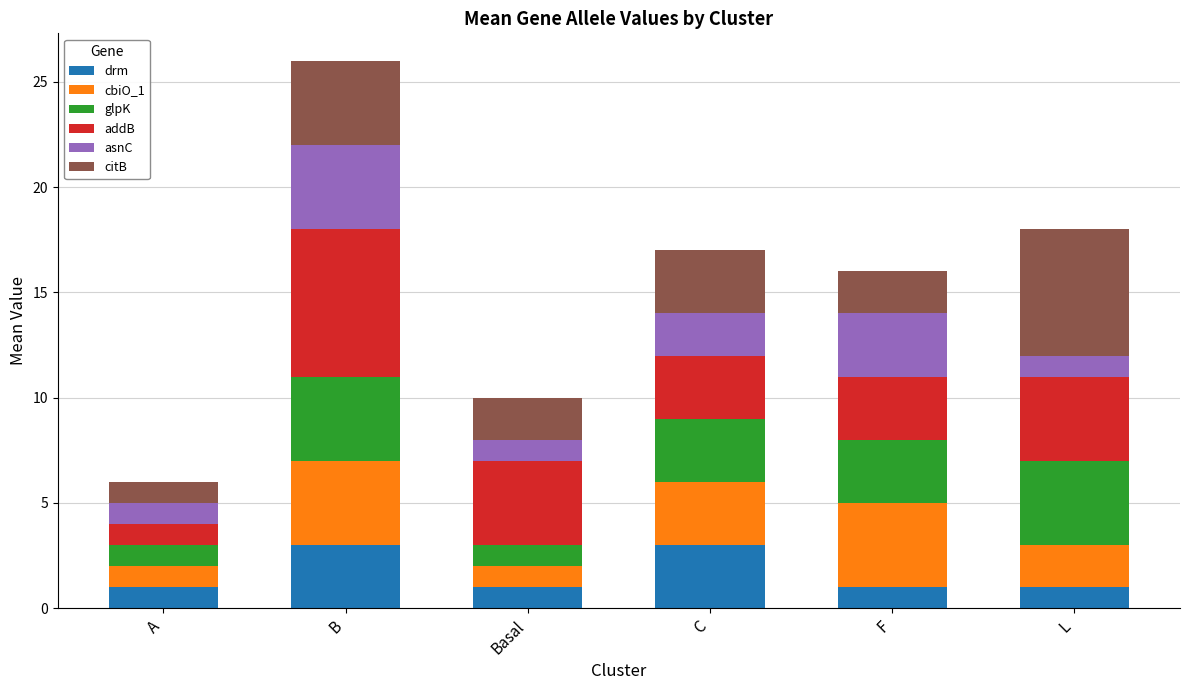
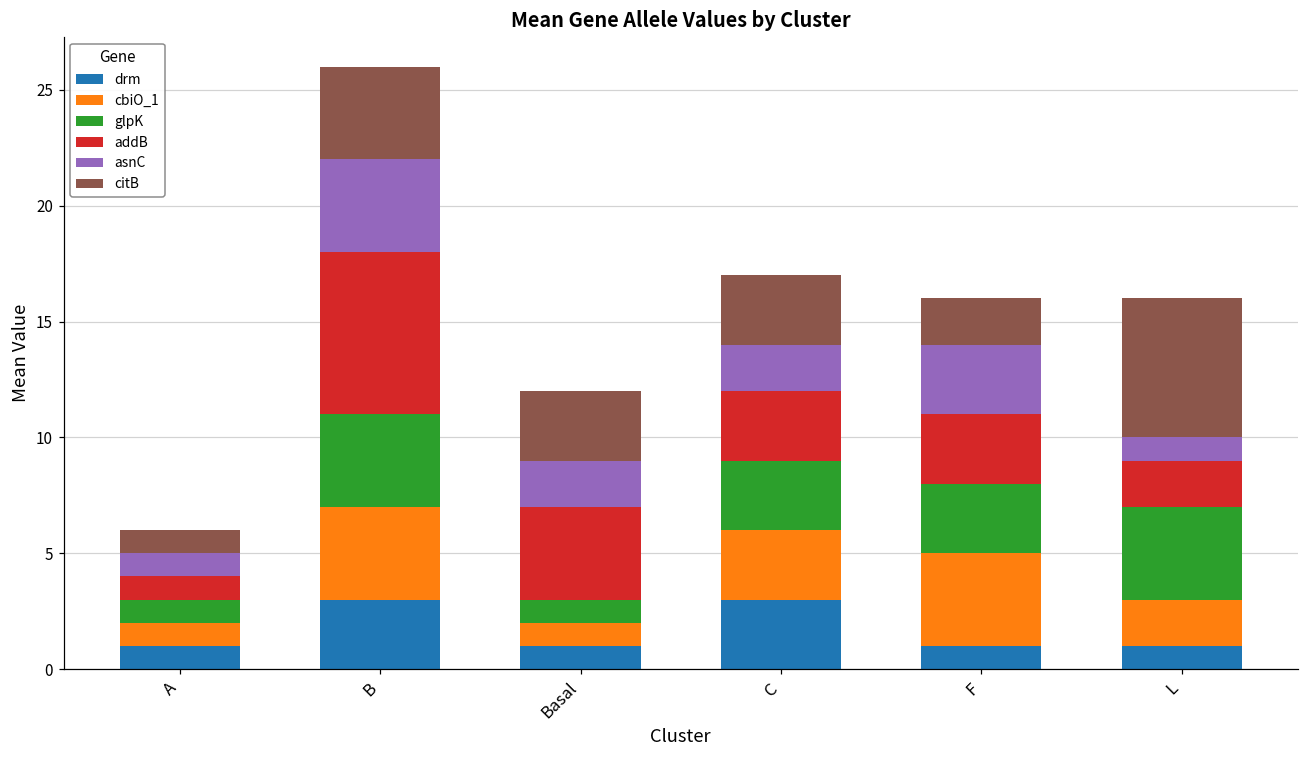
asnC, Basal: 1 -> 2
citB, Basal: 2 -> 3
addB, L: 4 -> 2
